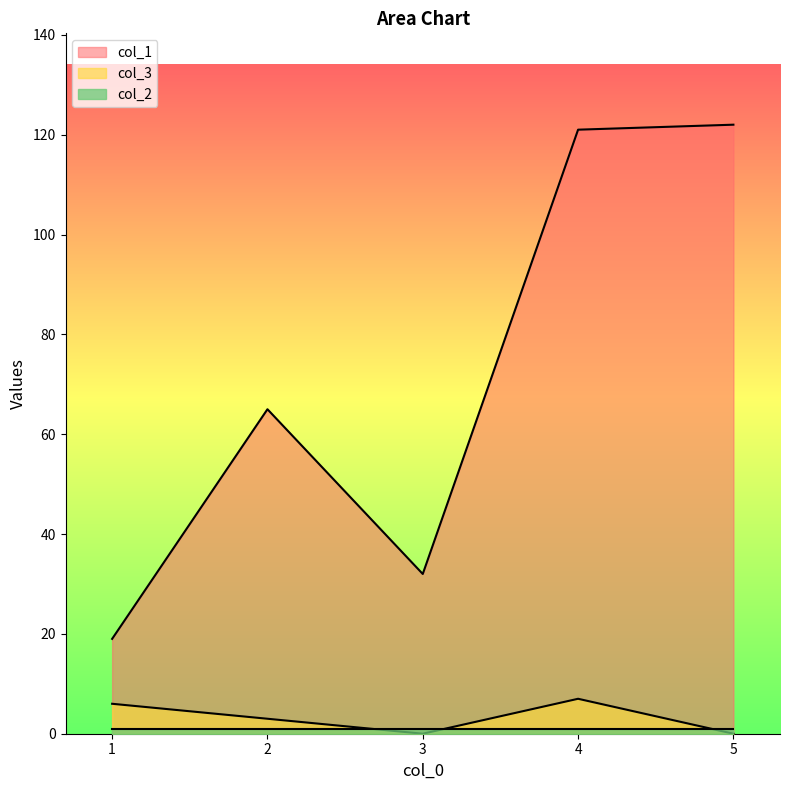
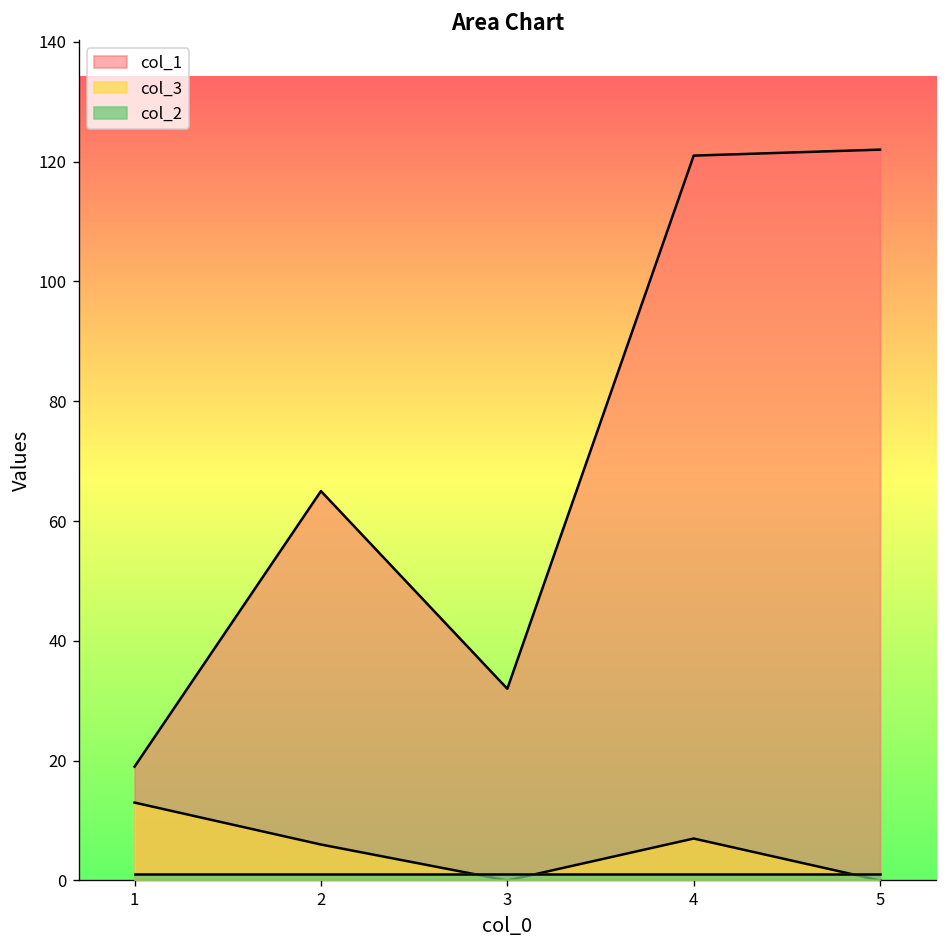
col_3, 1: 6 -> 13
col_3, 2: 3 -> 6
